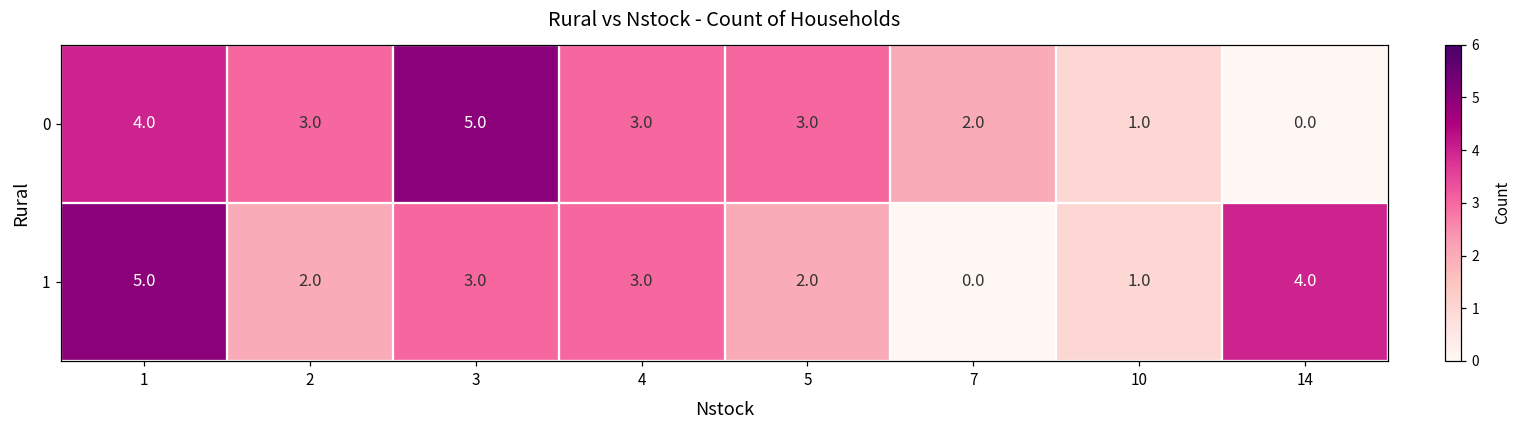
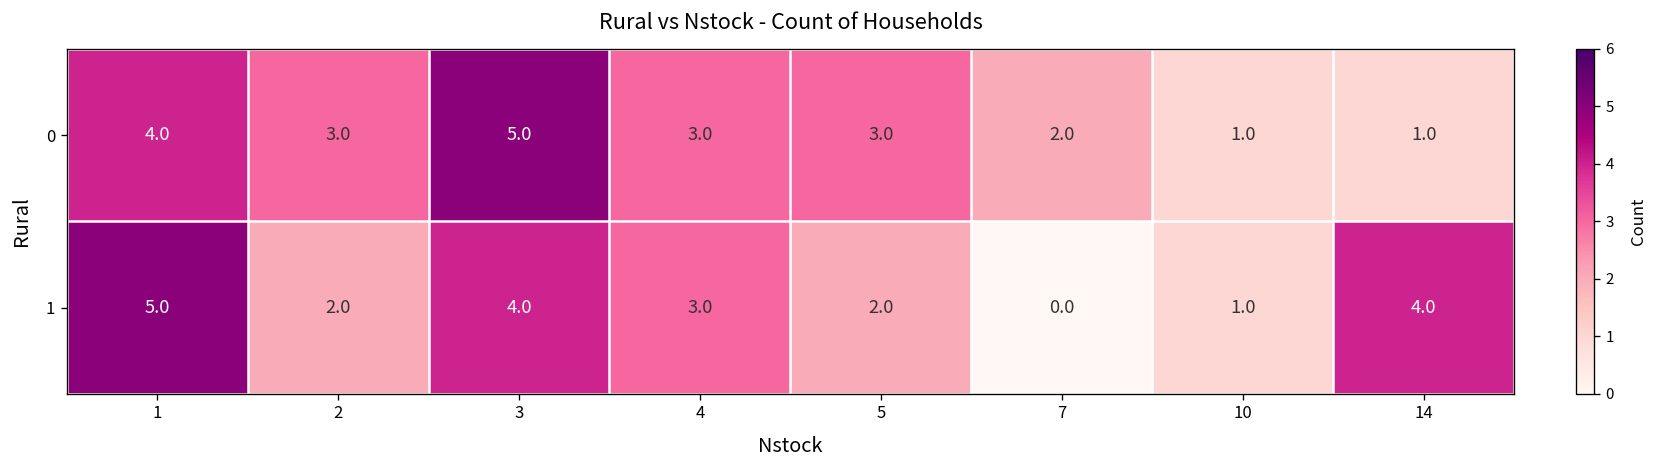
0, 14: 0.0 -> 1.0
1, 3: 3.0 -> 4.0
